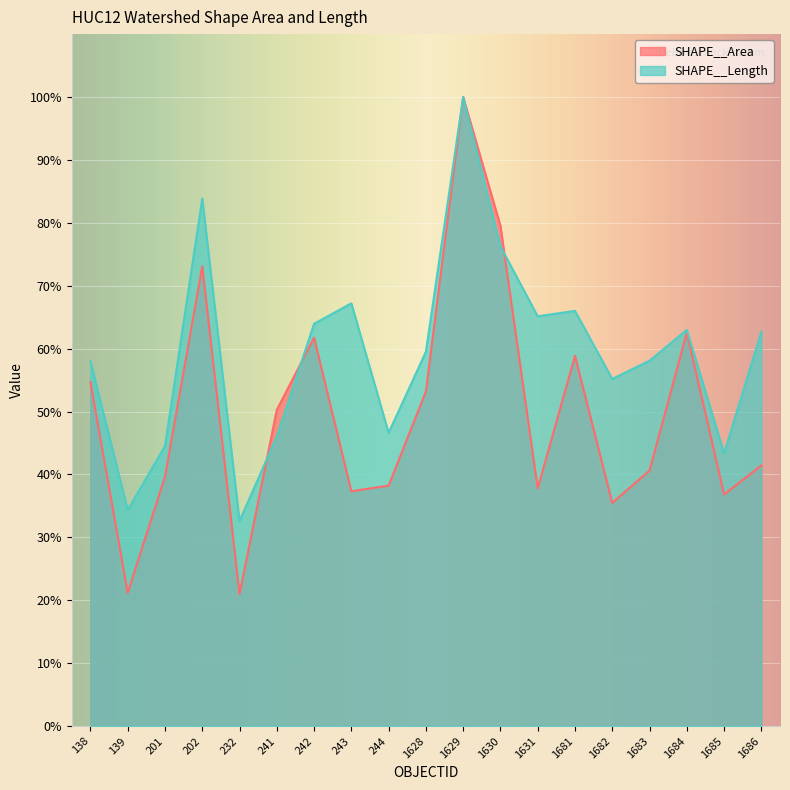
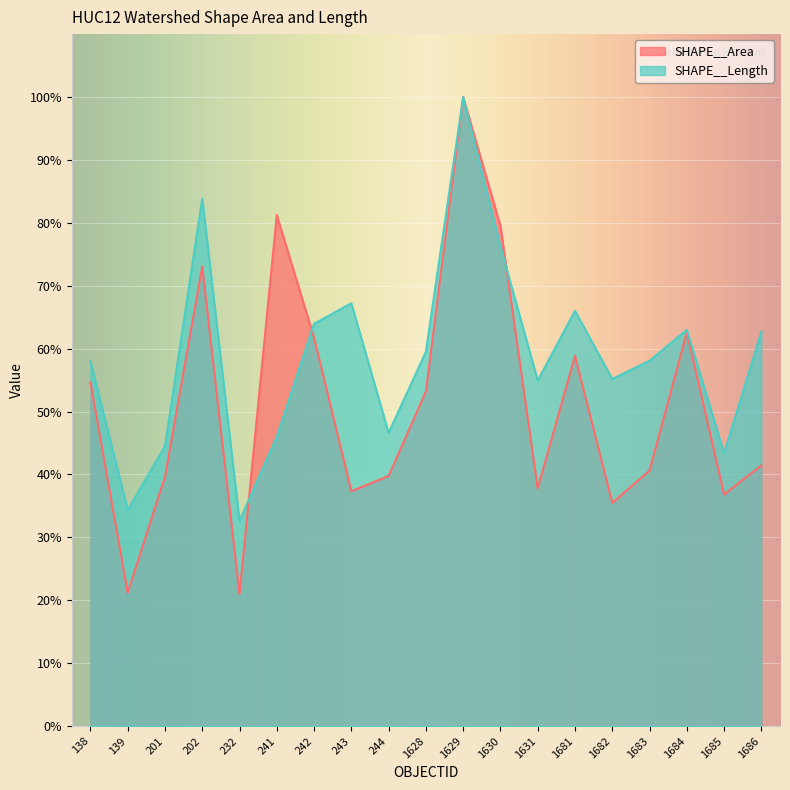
SHAPE__Area, 241: 50% -> 81%
SHAPE__Area, 244: 38% -> 40%
SHAPE__Length, 1631: 65% -> 55%
